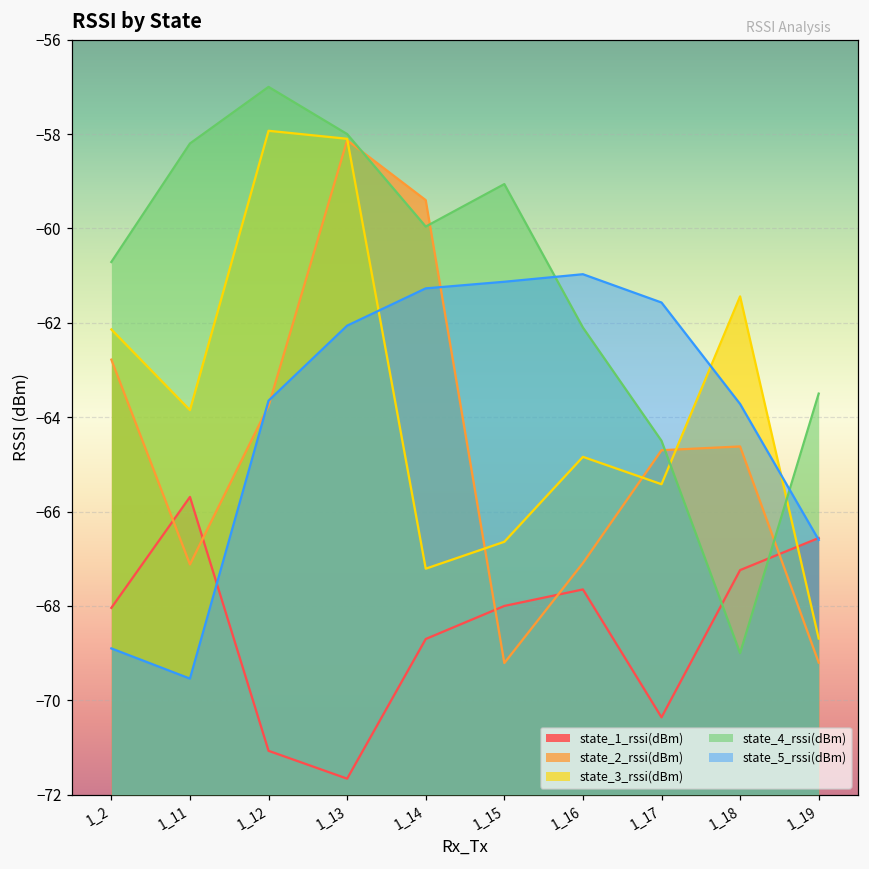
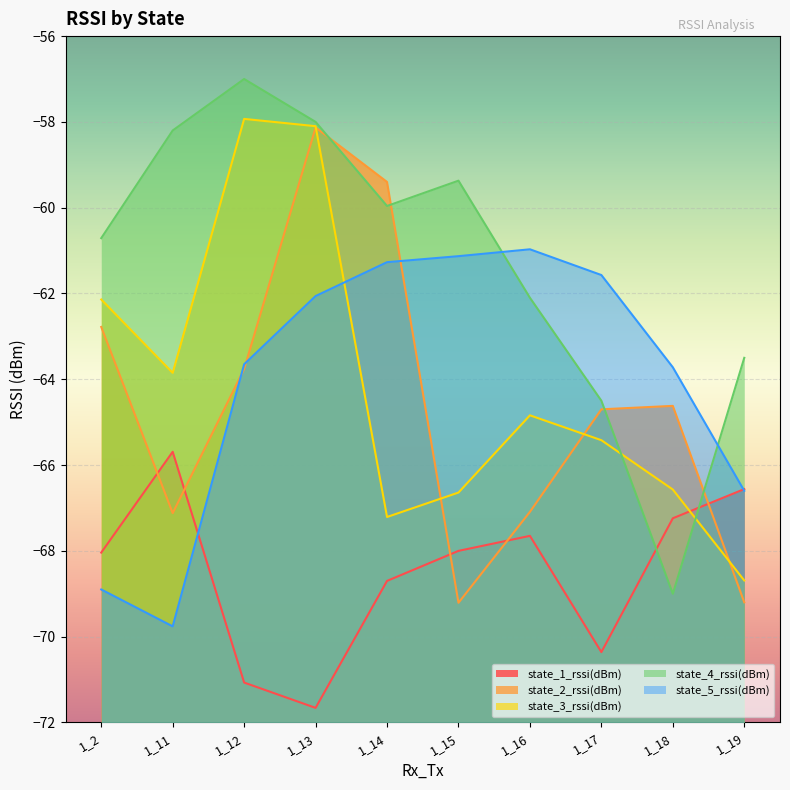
state_5_rssi(dBm), 1_11: -69.5 -> -69.8
state_4_rssi(dBm), 1_15: -59.1 -> -59.4
state_3_rssi(dBm), 1_18: -61.4 -> -66.6
